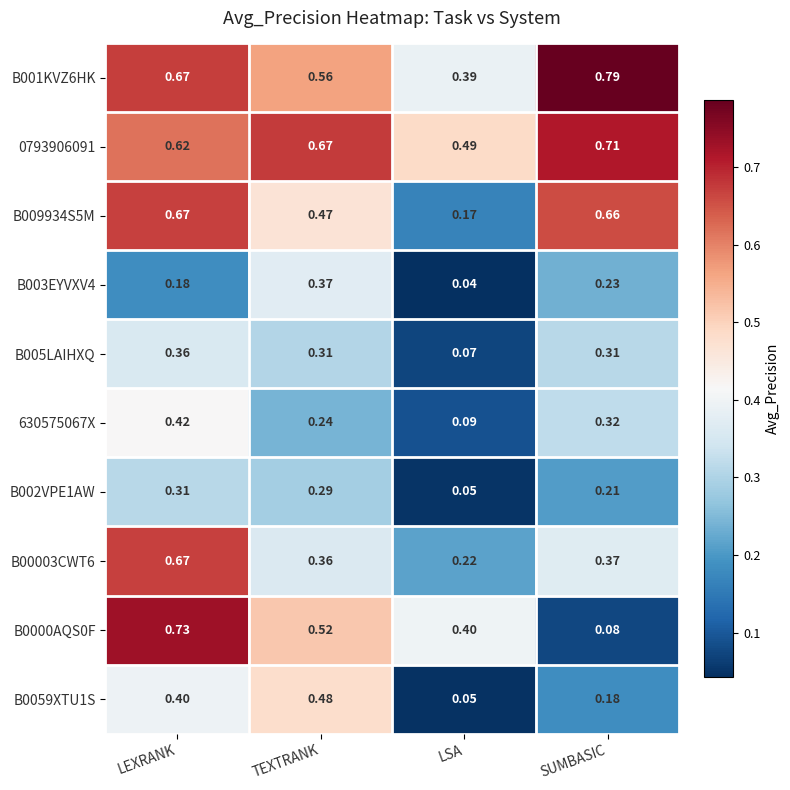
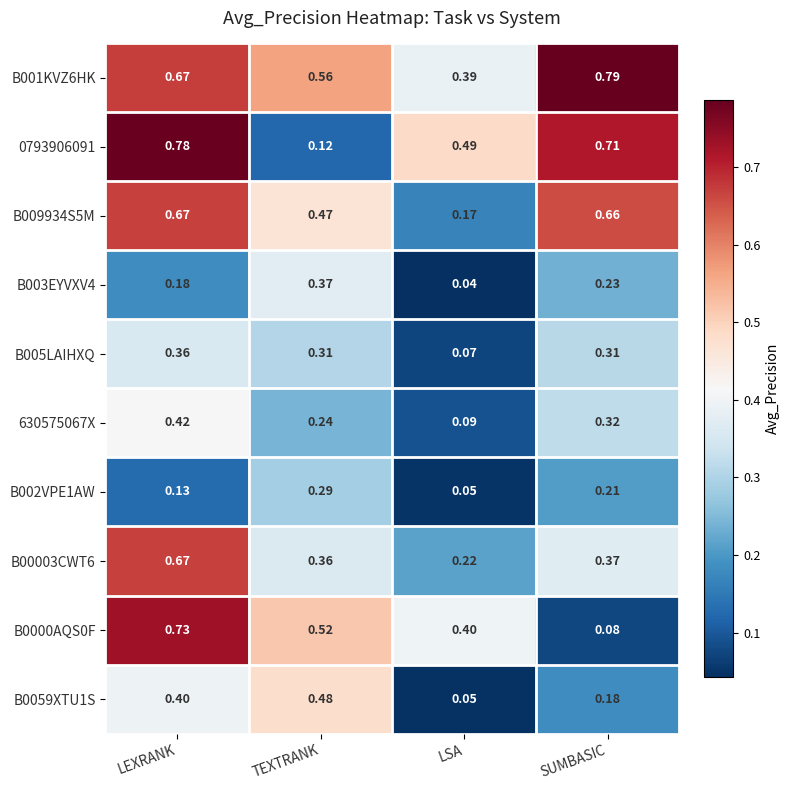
0793906091, LEXRANK: 0.62 -> 0.78
0793906091, TEXTRANK: 0.67 -> 0.12
B002VPE1AW, LEXRANK: 0.31 -> 0.13
